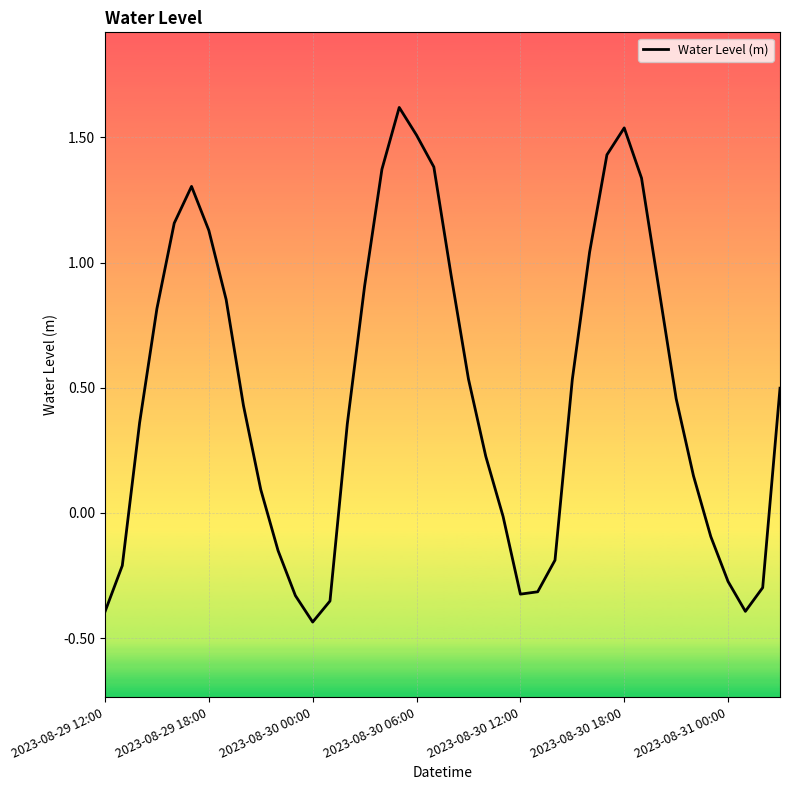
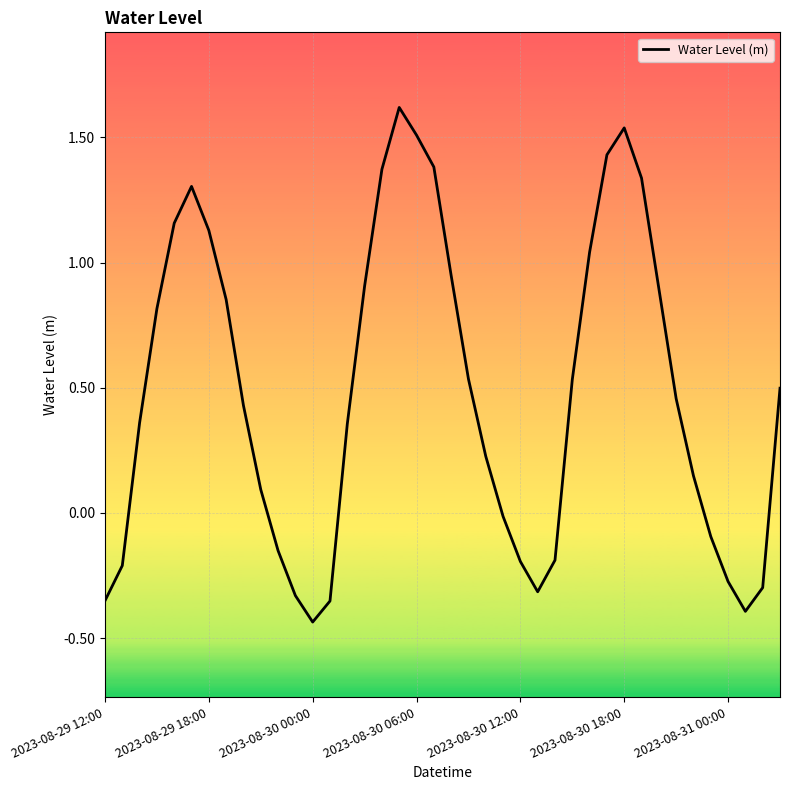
2023-08-29 12:00: -0.39 -> -0.35
2023-08-30 12:00: -0.32 -> -0.19
